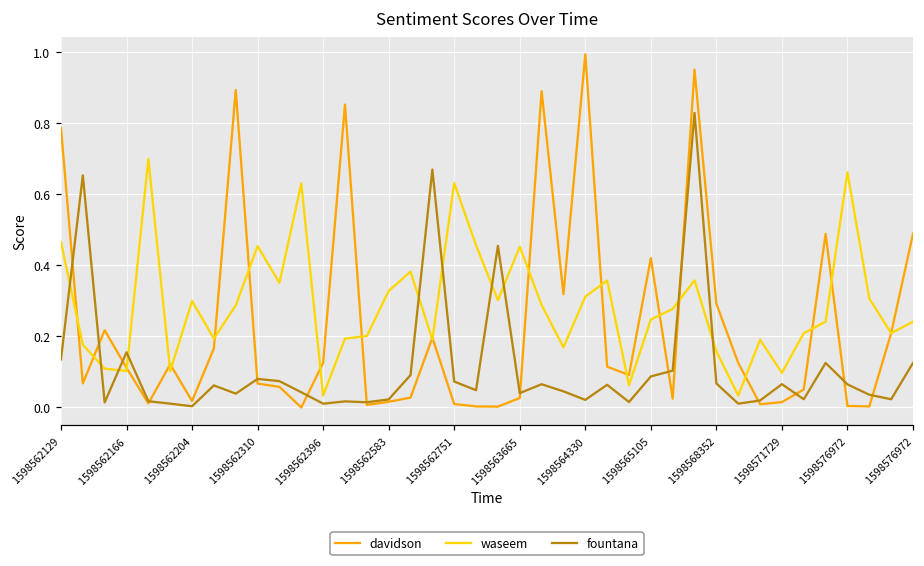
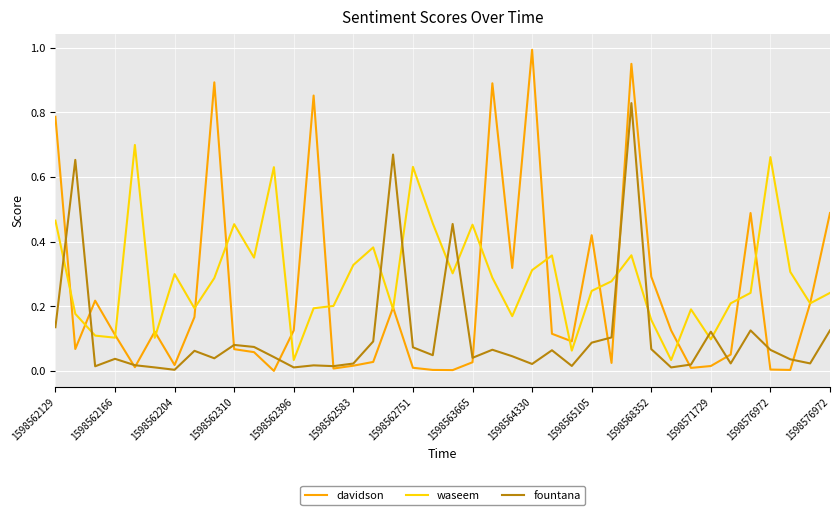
fountana, 1598562166: 0.16 -> 0.04
fountana, 1598571729: 0.07 -> 0.12
